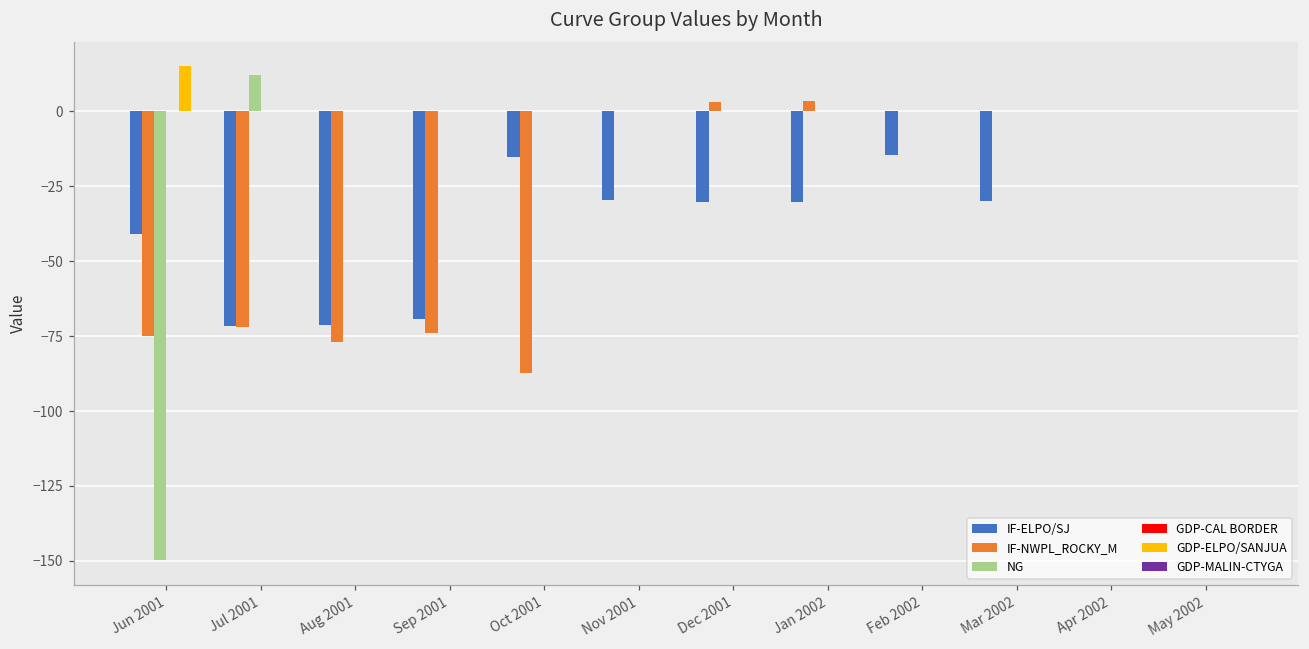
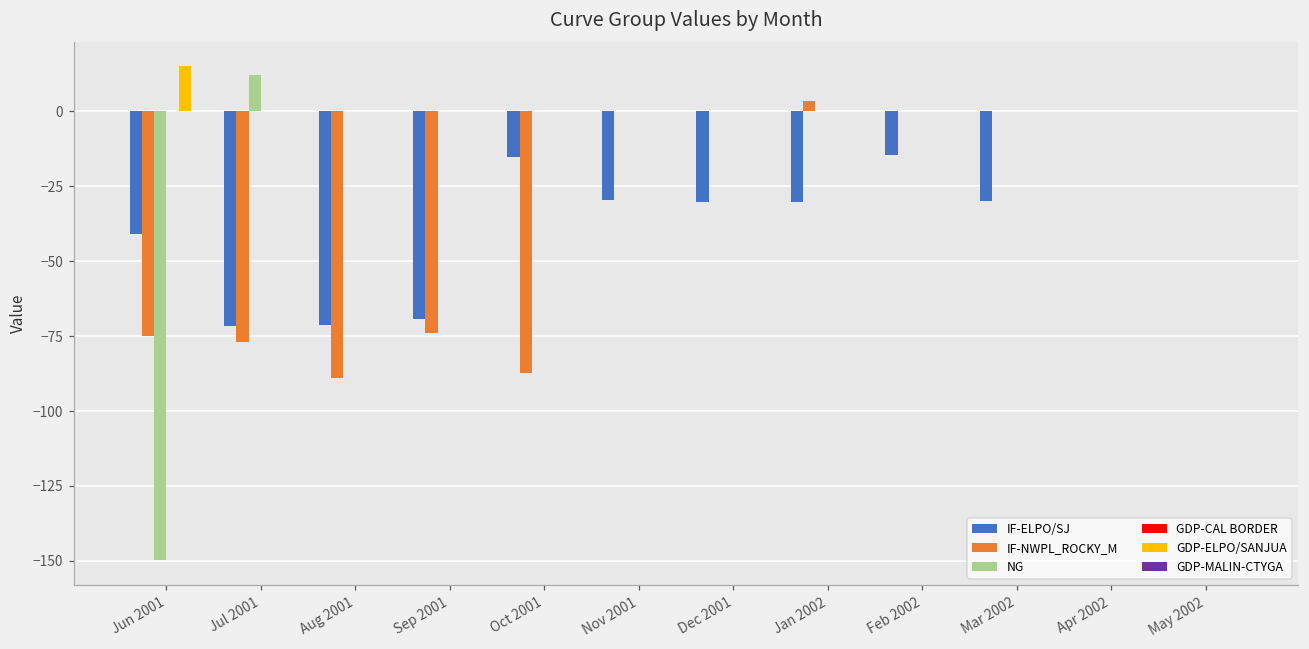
IF-NWPL_ROCKY_M, Jul 2001: -72 -> -77
IF-NWPL_ROCKY_M, Aug 2001: -77 -> -89
IF-NWPL_ROCKY_M, Dec 2001: 3 -> 0
